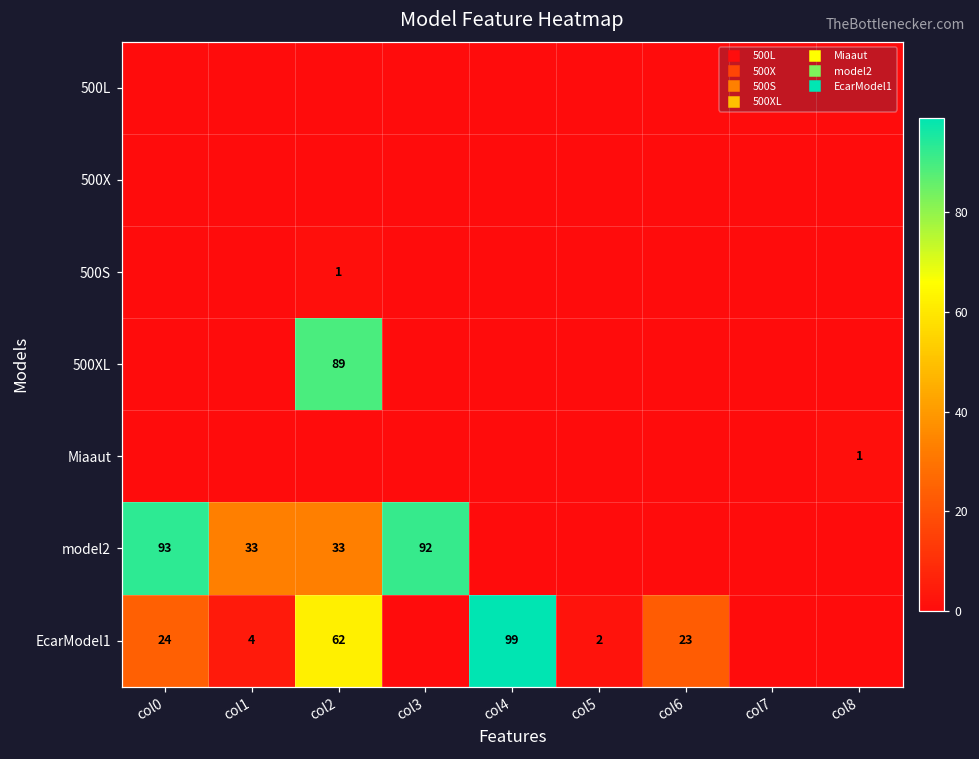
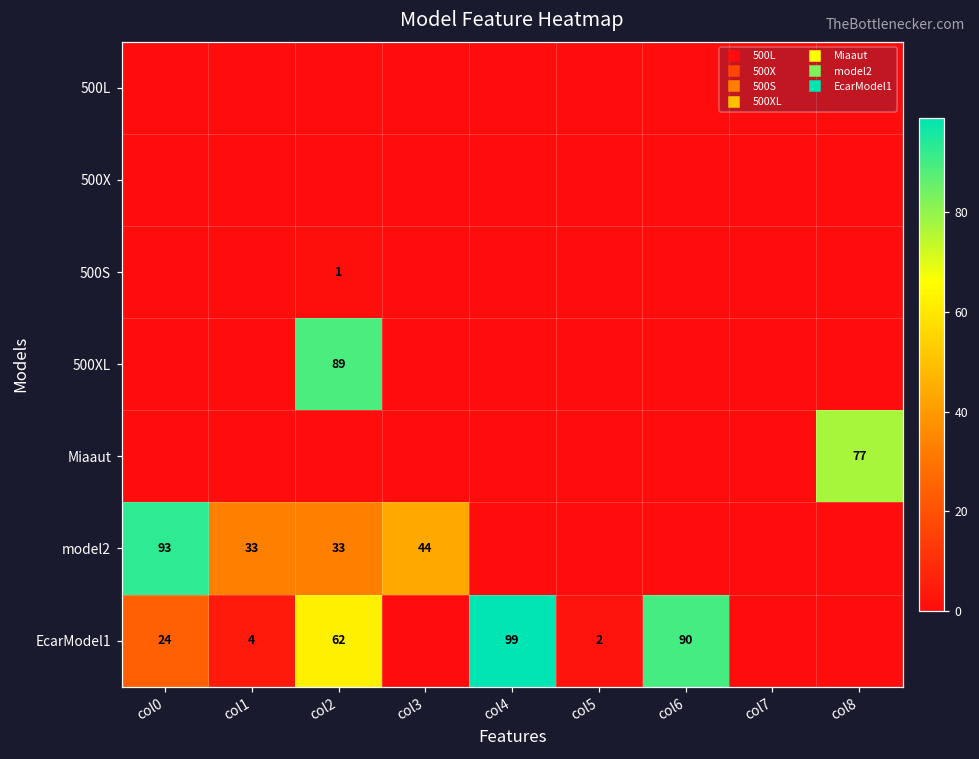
Miaaut, col8: 1 -> 77
model2, col3: 92 -> 44
EcarModel1, col6: 23 -> 90
